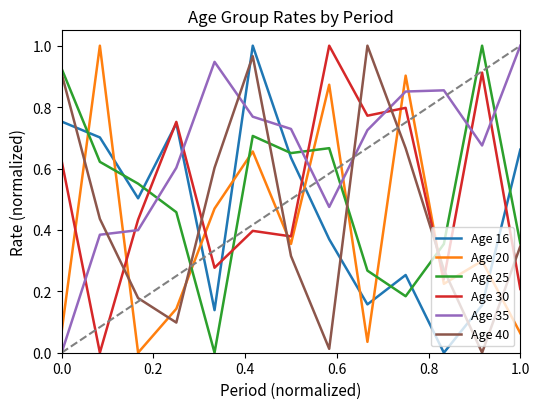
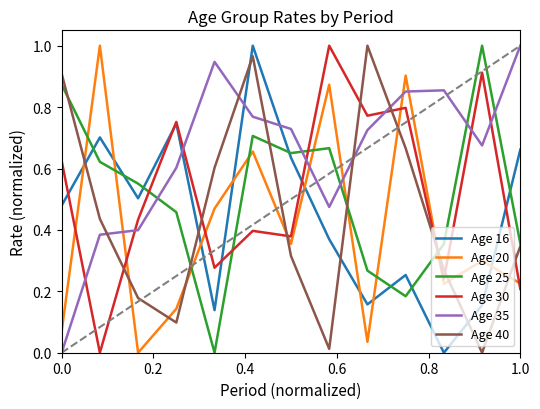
Age 16, 0.0: 0.75 -> 0.48
Age 25, 0.0: 0.92 -> 0.87
Age 20, 1.0: 0.06 -> 0.23
